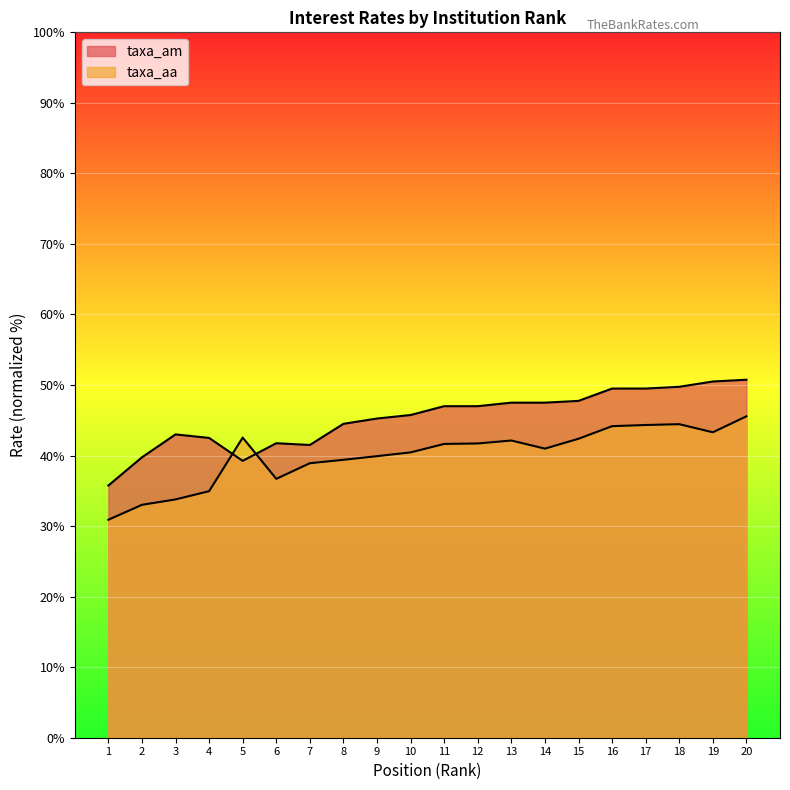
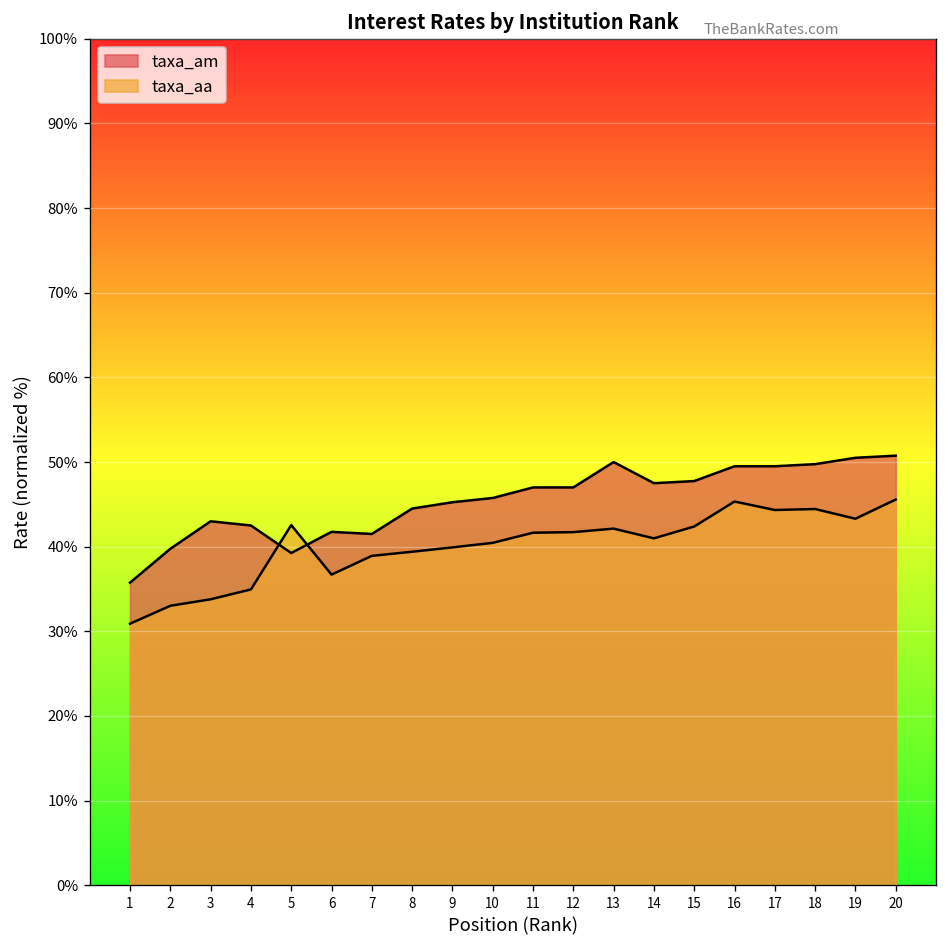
taxa_am, 13: 48% -> 50%
taxa_aa, 16: 44% -> 45%
